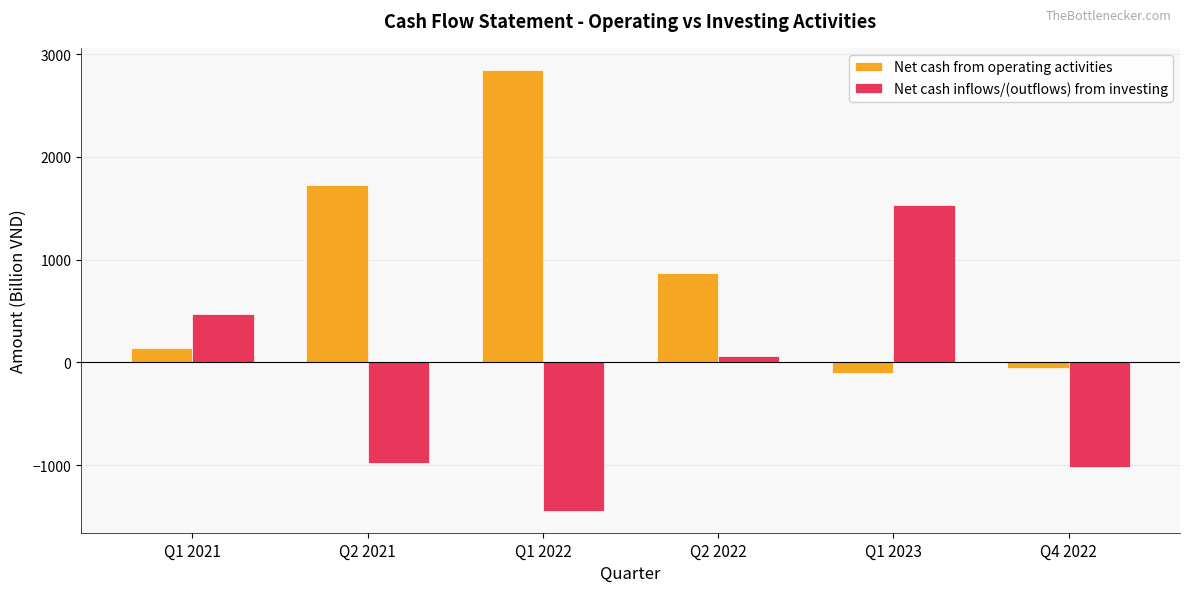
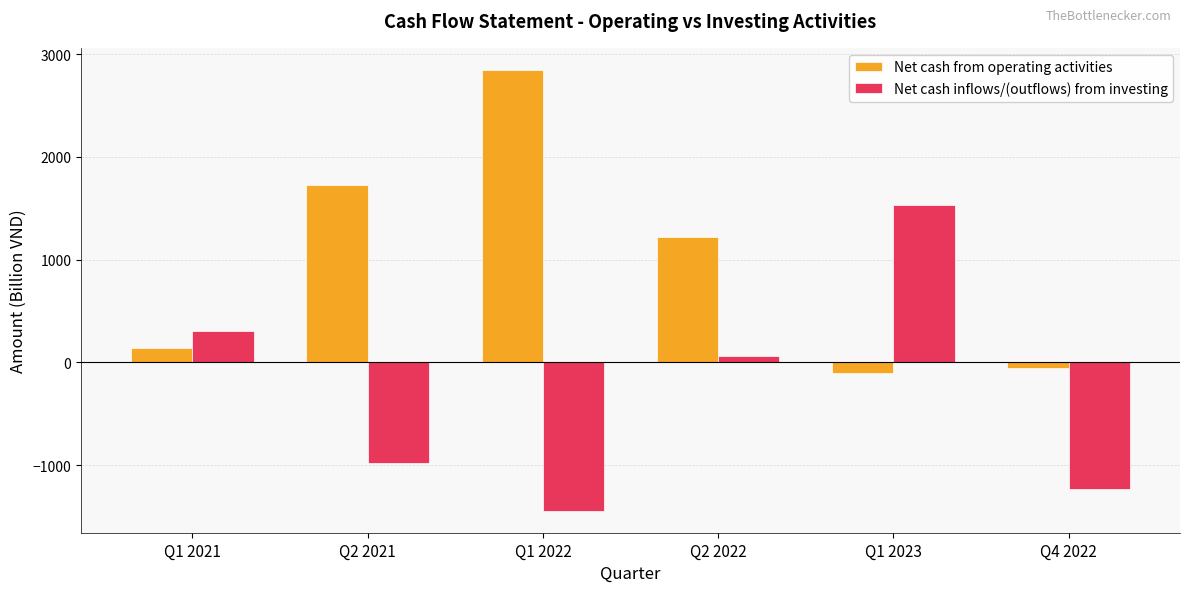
Net cash inflows/(outflows) from investing, Q1 2021: 470 -> 300
Net cash from operating activities, Q2 2022: 870 -> 1220
Net cash inflows/(outflows) from investing, Q4 2022: -1020 -> -1230
